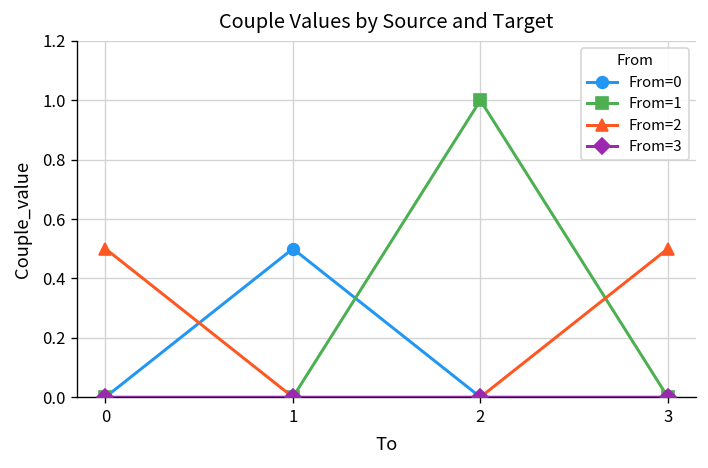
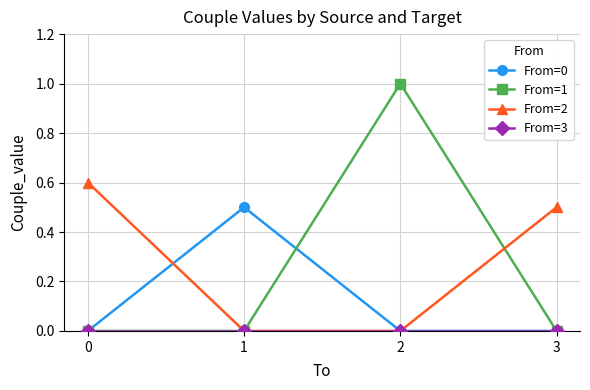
From=2, 0: 0.5 -> 0.6
